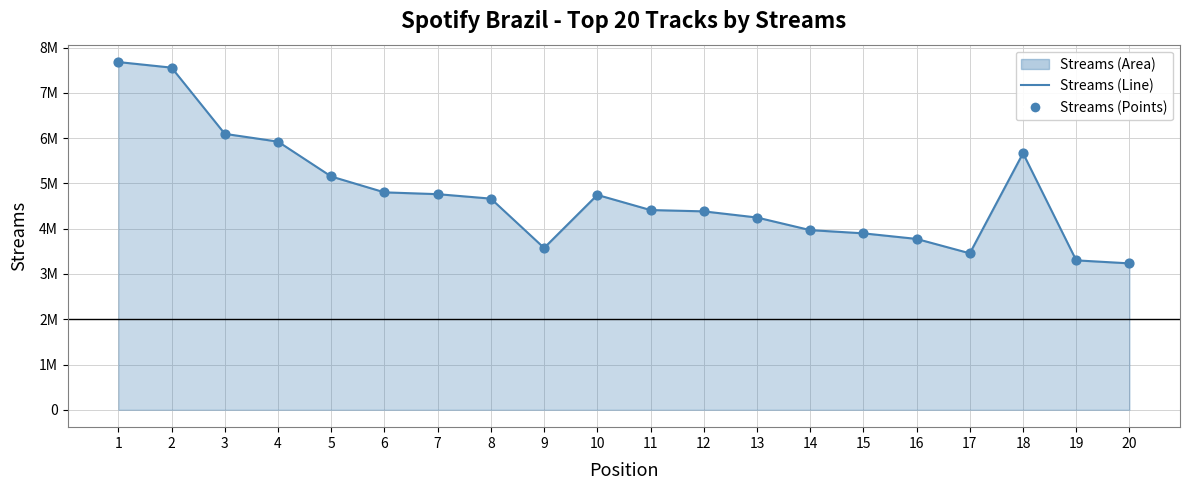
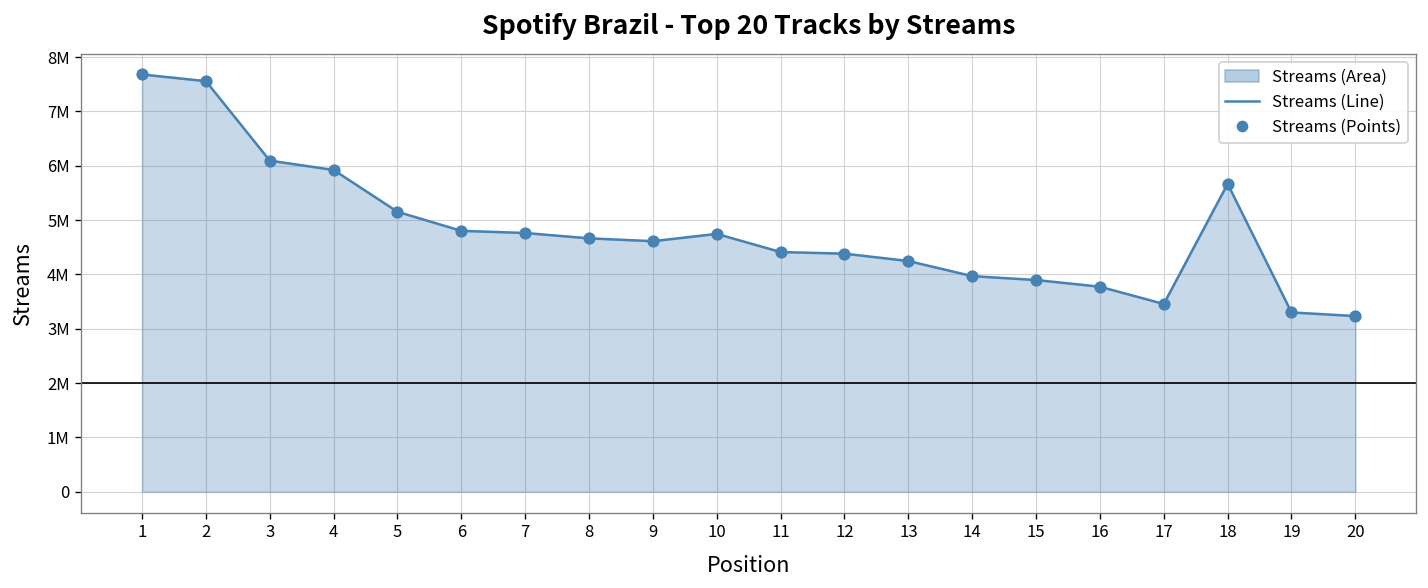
9: 3600000 -> 4600000
